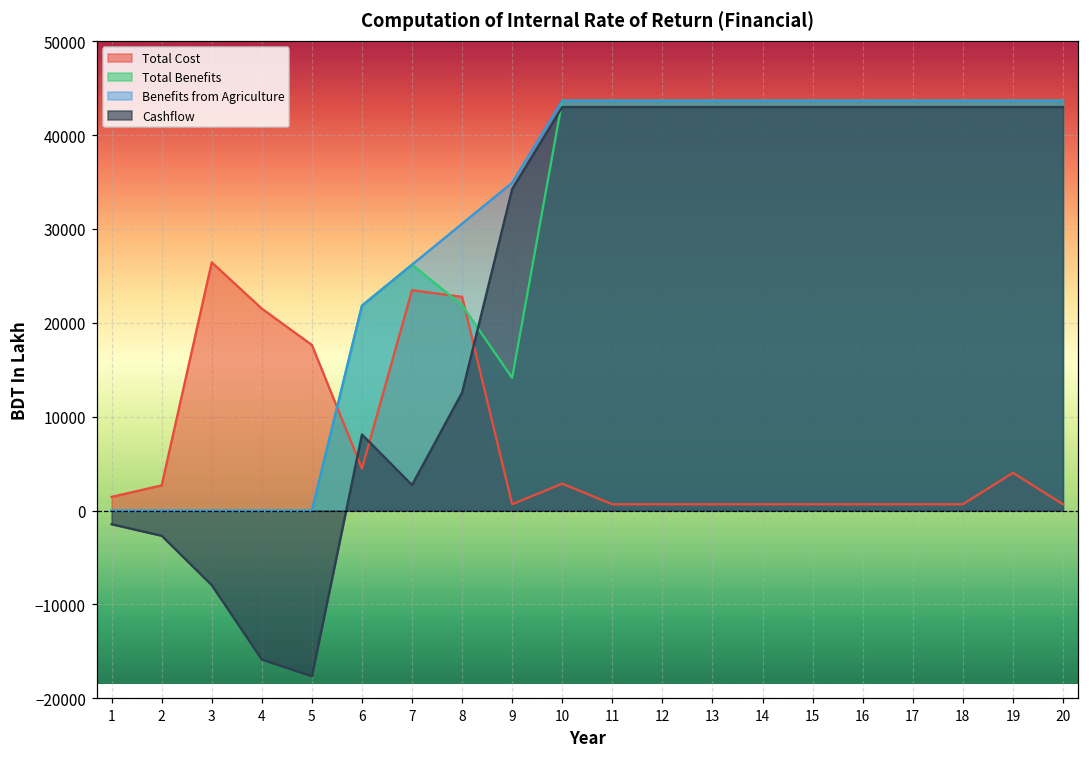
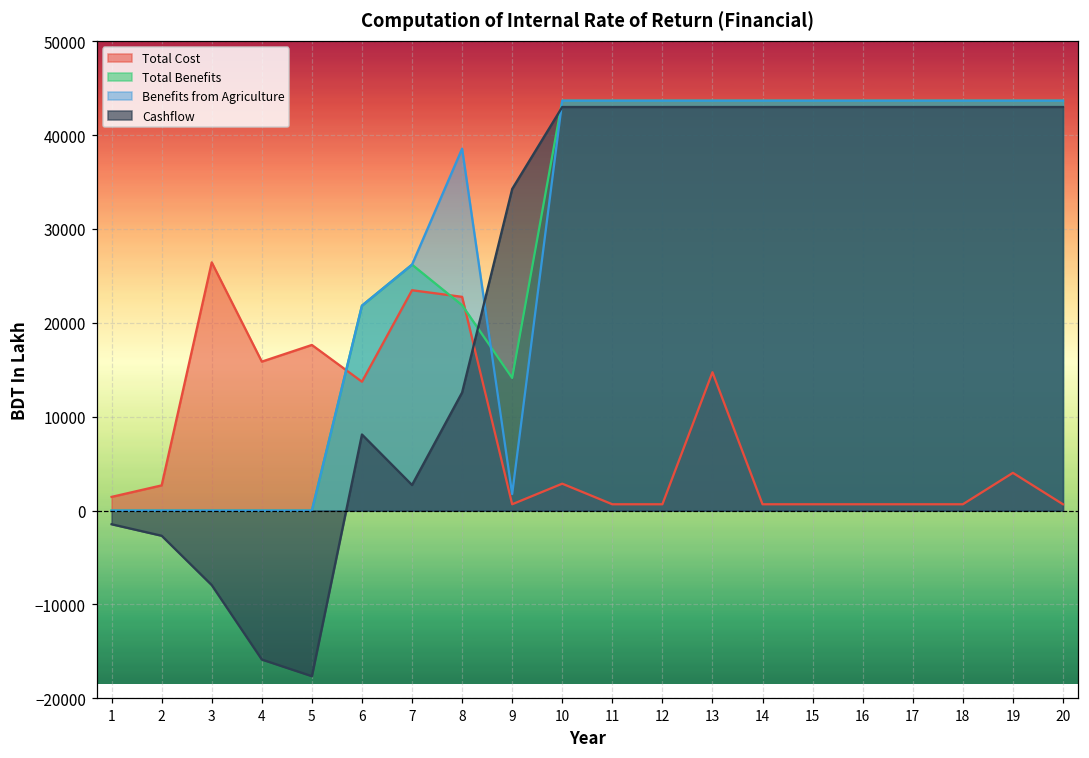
Total Cost, 4: 22000 -> 16000
Total Cost, 6: 4000 -> 14000
Benefits from Agriculture, 8: 31000 -> 39000
Benefits from Agriculture, 9: 35000 -> 2000
Total Cost, 13: 1000 -> 15000
